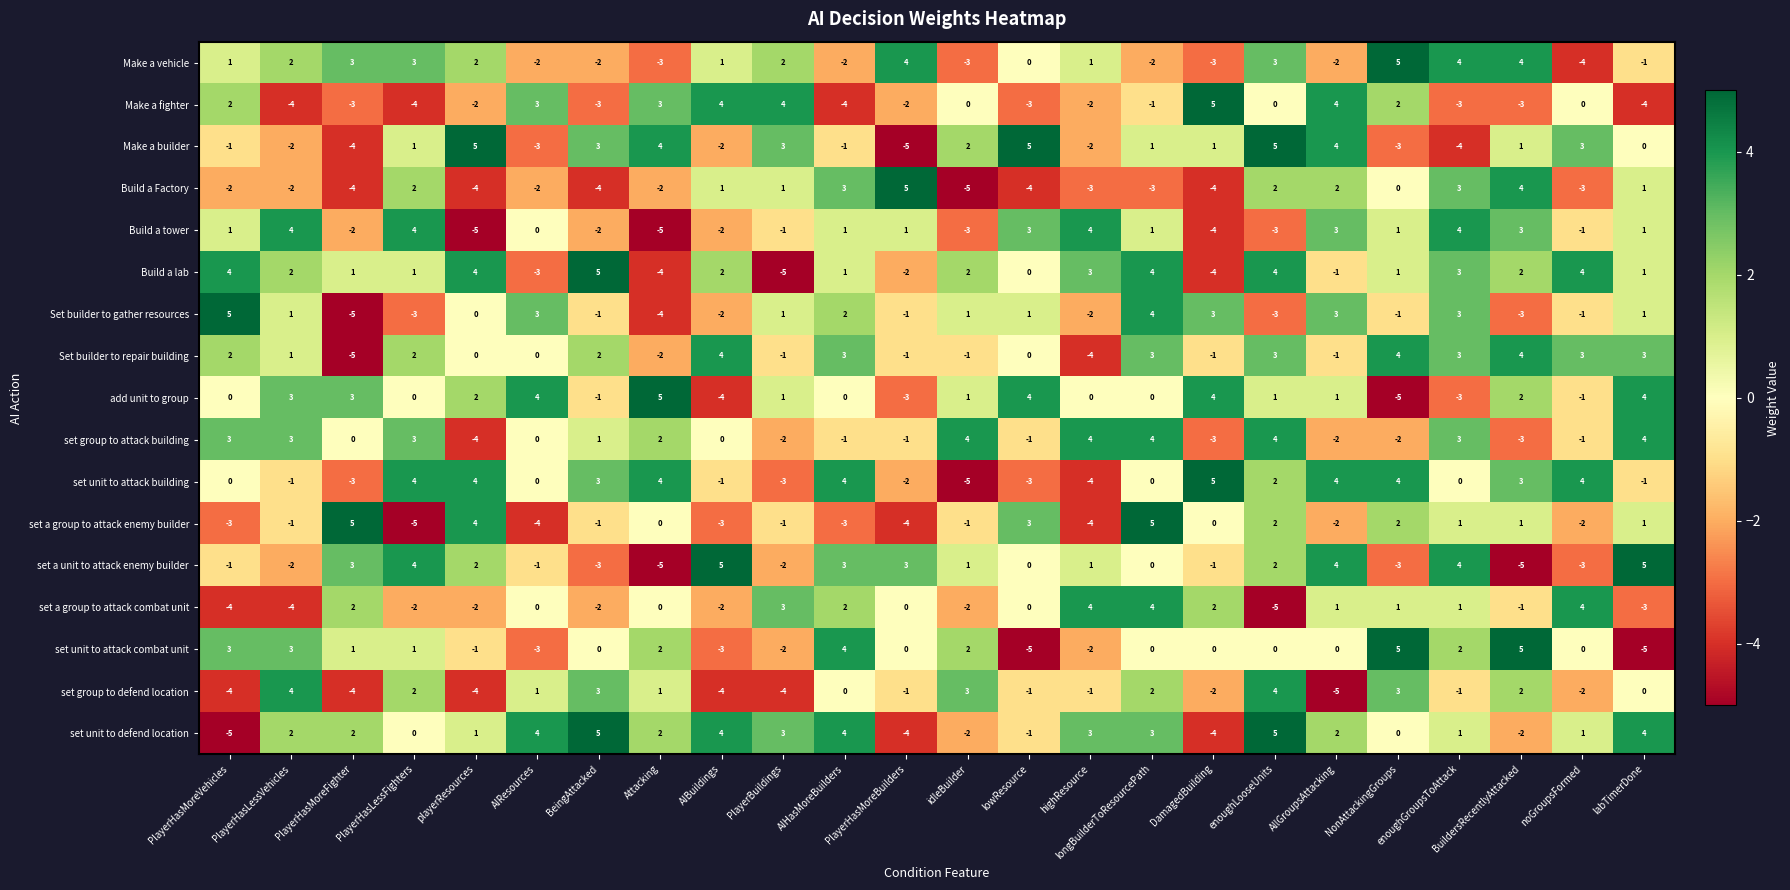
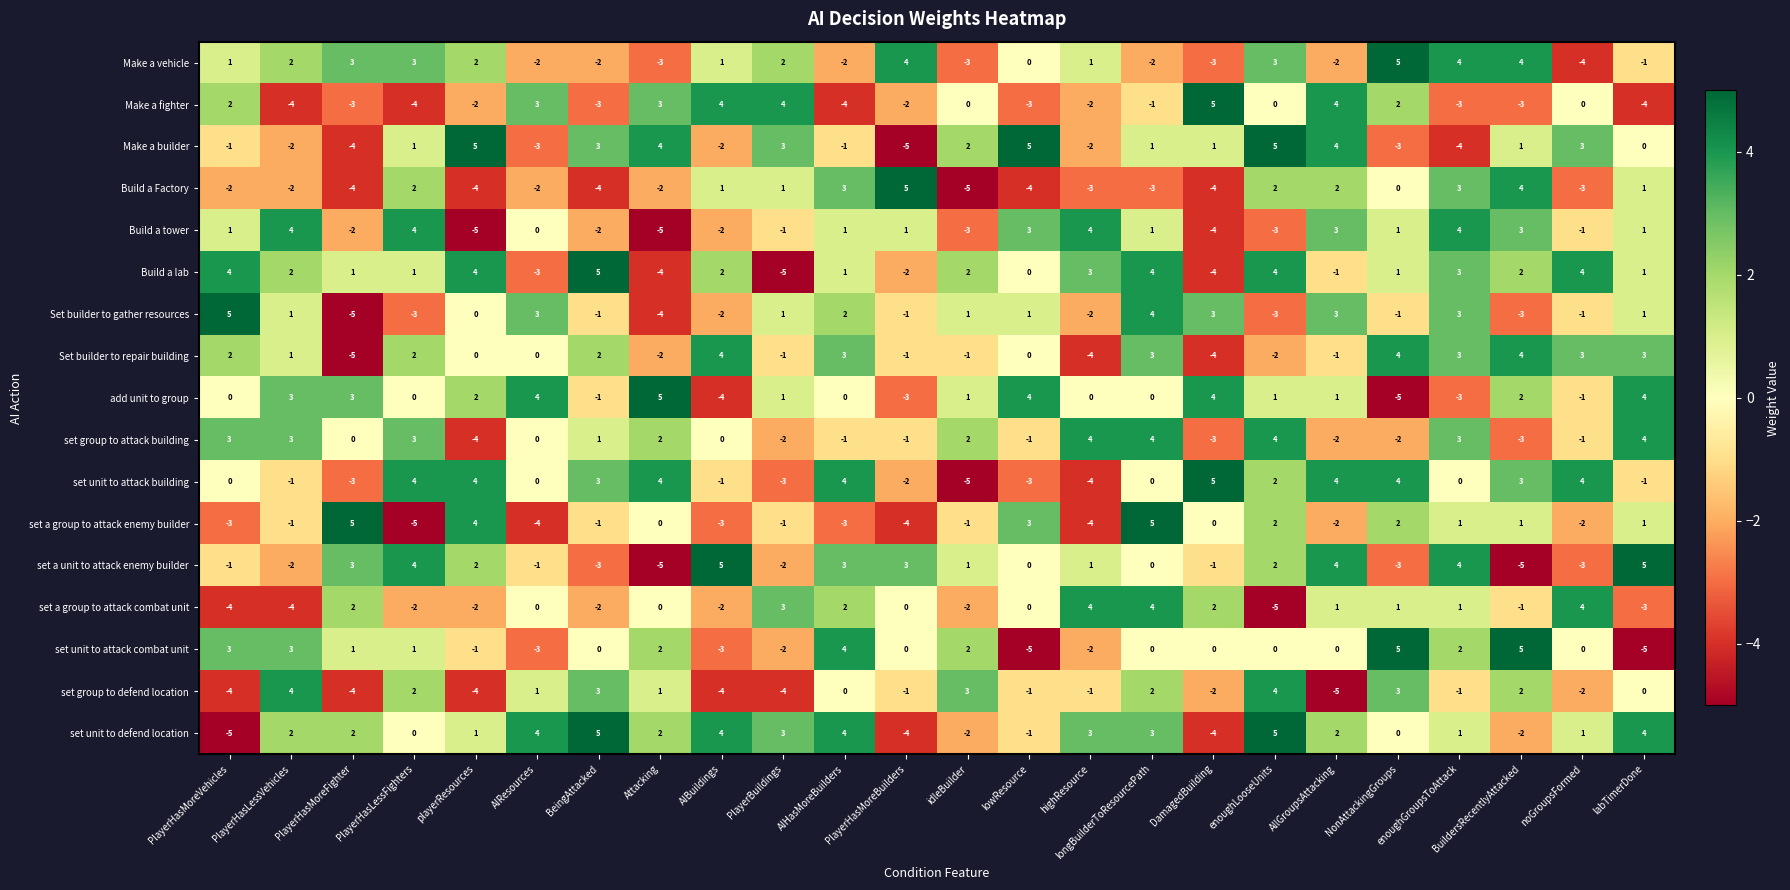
Set builder to repair building, DamagedBuilding: -1 -> -4
Set builder to repair building, enoughLooseUnits: 3 -> -2
set group to attack building, idleBuilder: 4 -> 2
